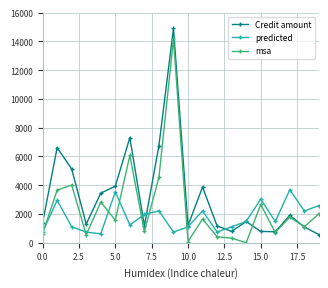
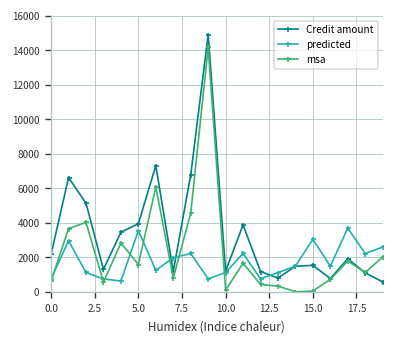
Credit amount, 0.0: 1400 -> 2200
Credit amount, 15.0: 800 -> 1500
msa, 15.0: 2700 -> 0
